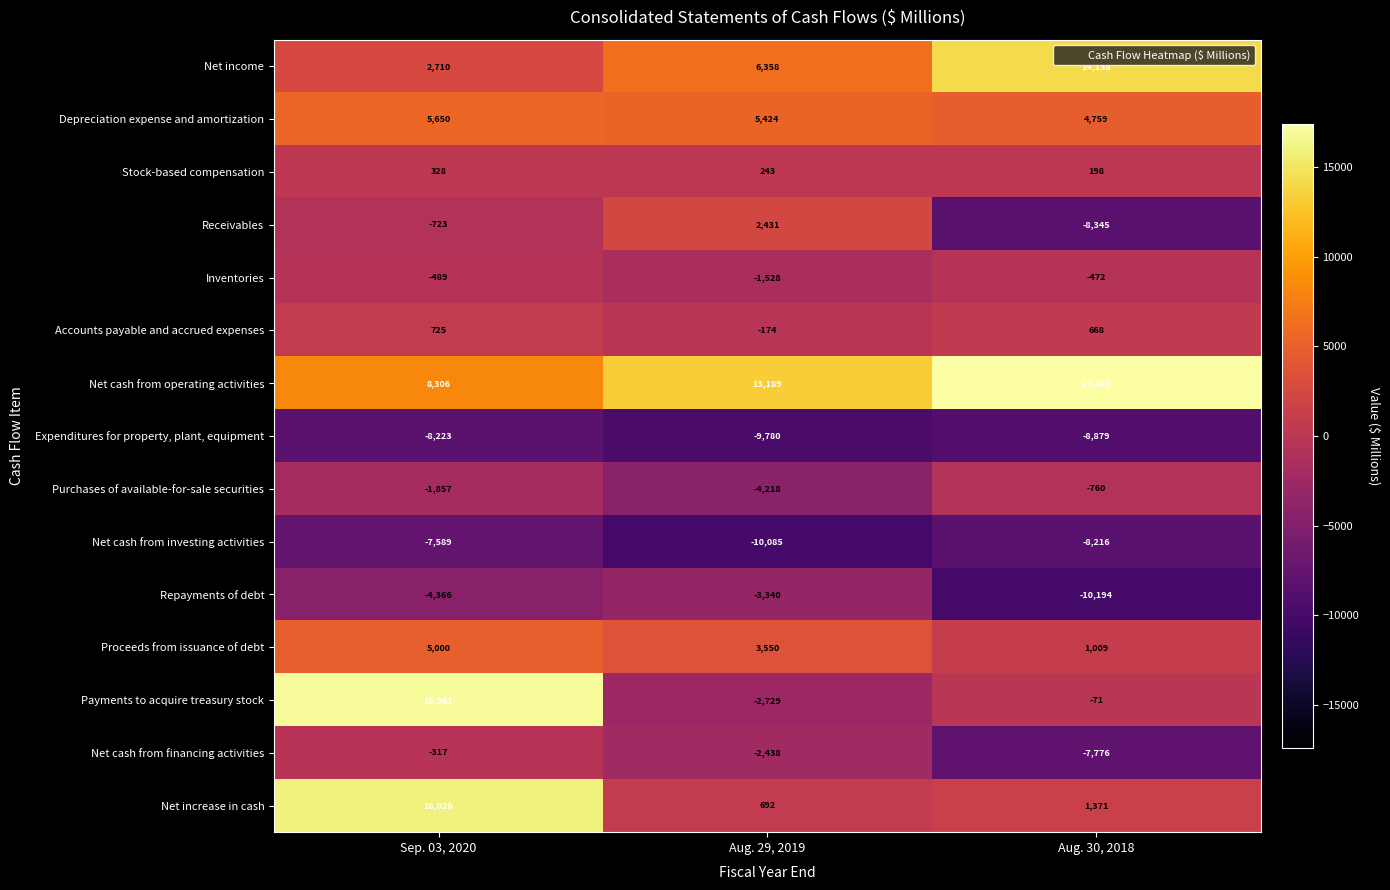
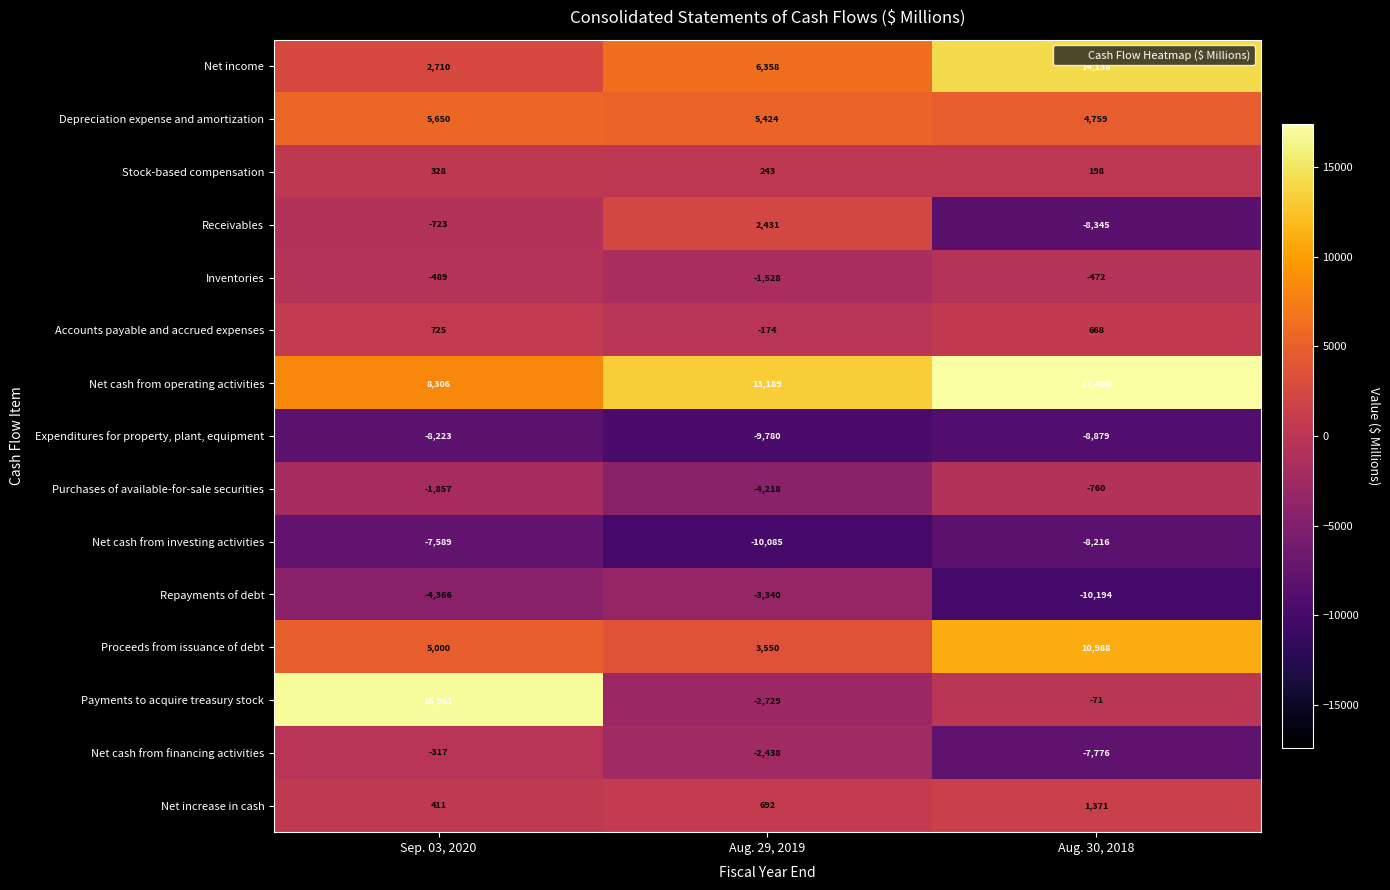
Proceeds from issuance of debt, Aug. 30, 2018: 1,009 -> 10,988
Net increase in cash, Sep. 03, 2020: 16,026 -> 411
